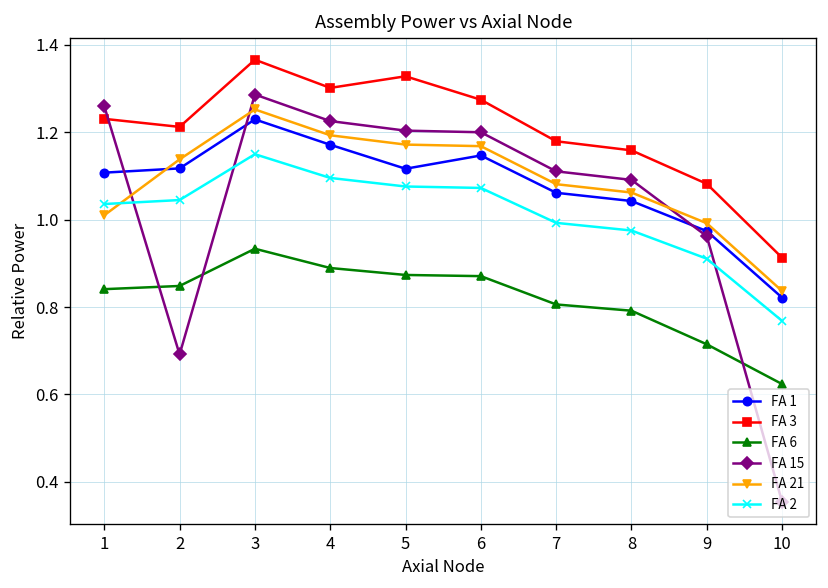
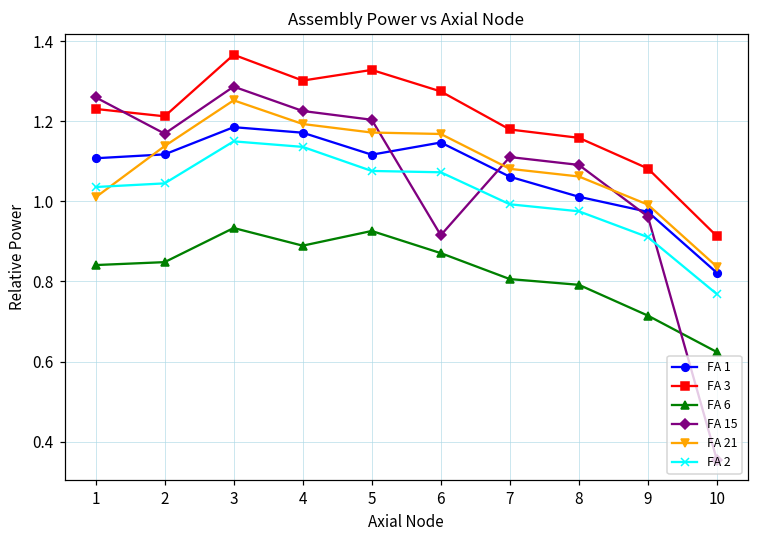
FA 15, 2: 0.69 -> 1.17
FA 1, 3: 1.23 -> 1.19
FA 2, 4: 1.10 -> 1.14
FA 6, 5: 0.87 -> 0.93
FA 15, 6: 1.20 -> 0.92
FA 1, 8: 1.04 -> 1.01
